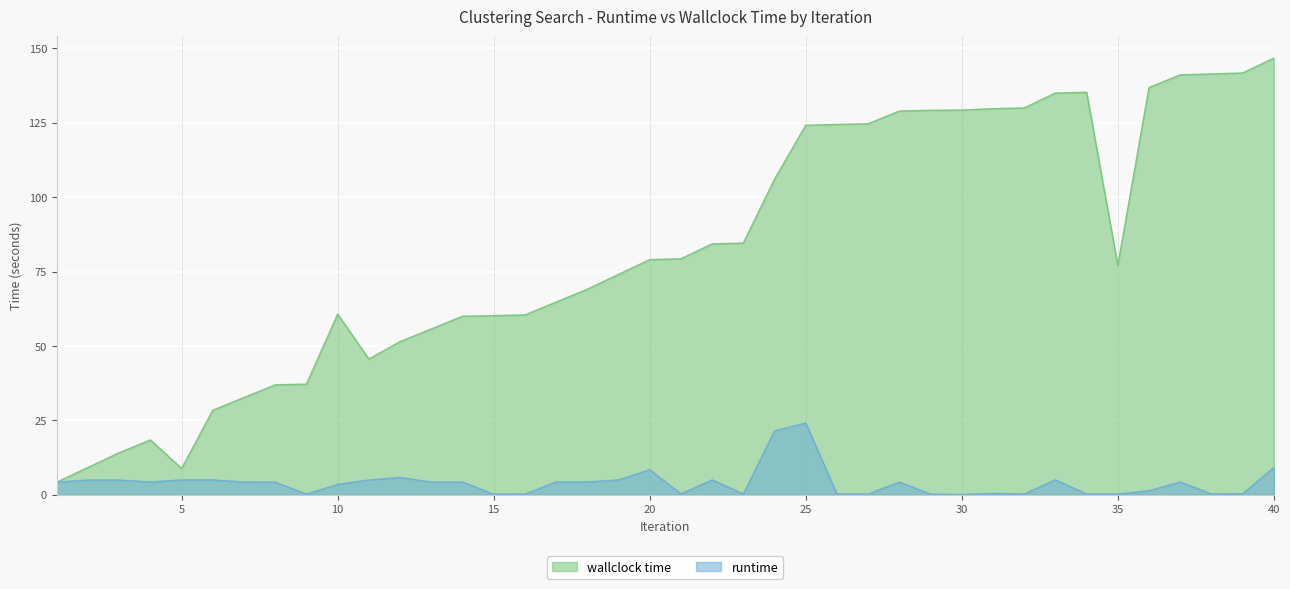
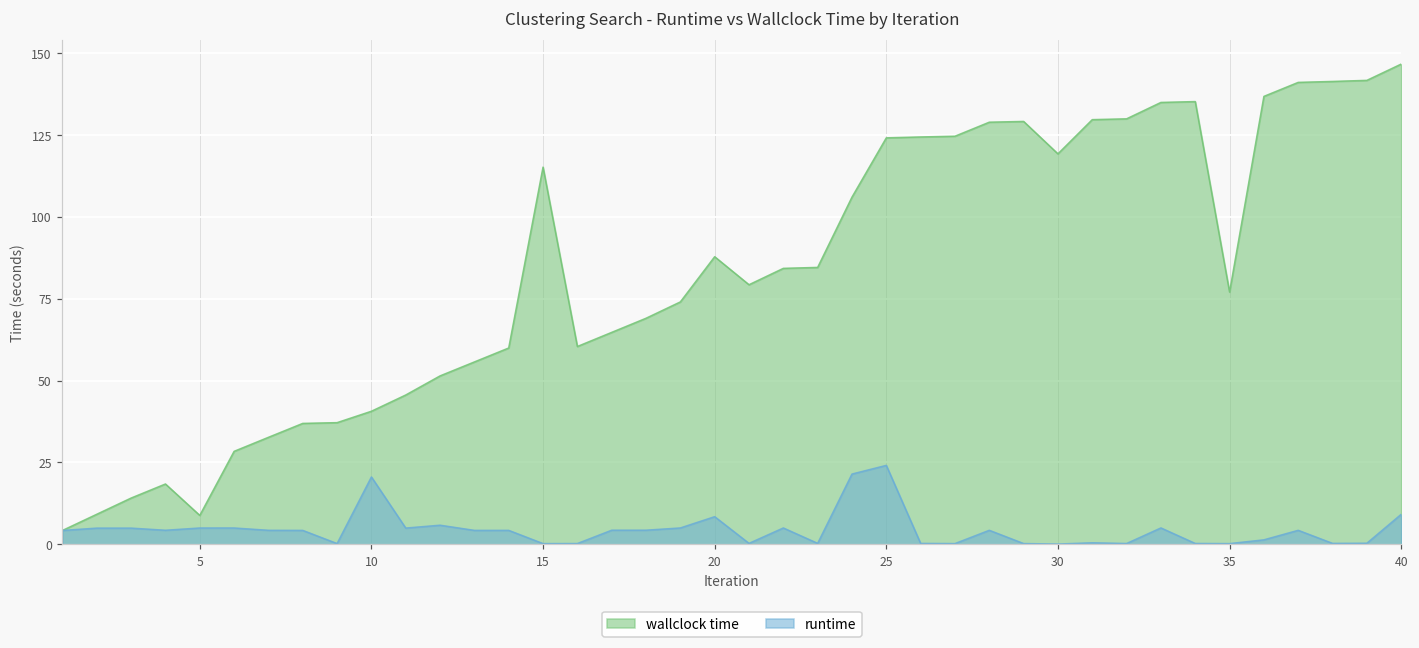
wallclock time, 10: 61 -> 41
runtime, 10: 3 -> 21
wallclock time, 15: 60 -> 115
wallclock time, 20: 79 -> 88
wallclock time, 30: 129 -> 119
